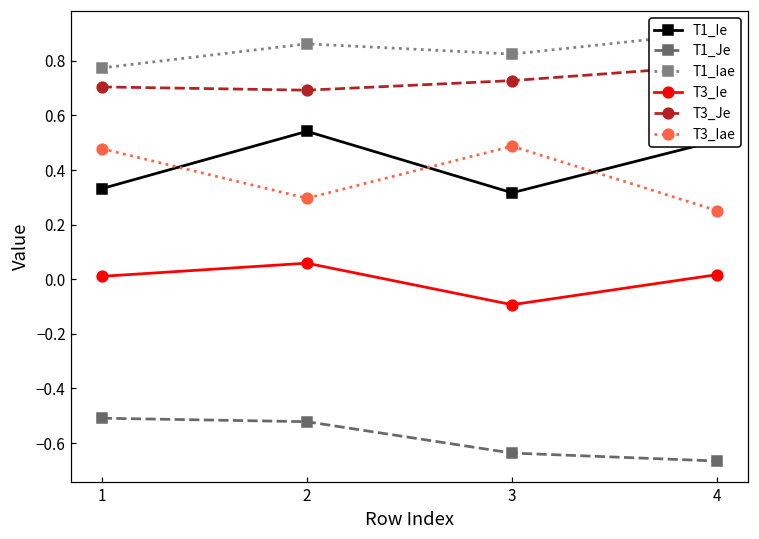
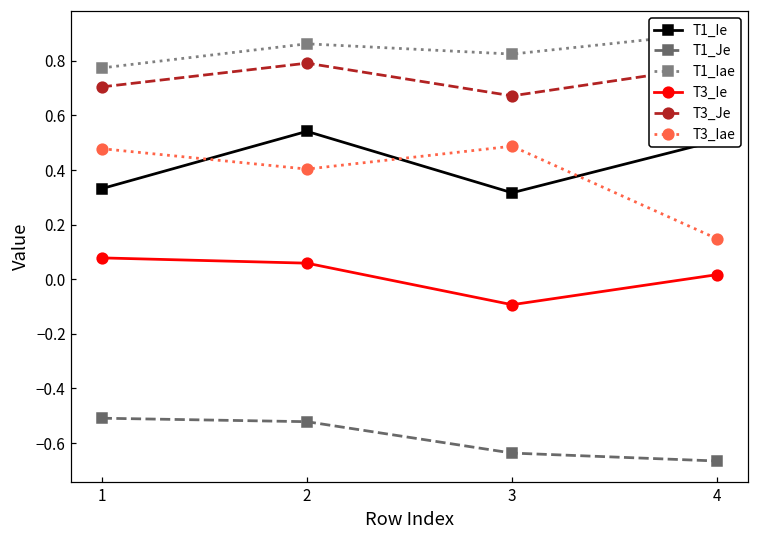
T3_Ie, 1: 0.01 -> 0.08
T3_Je, 2: 0.69 -> 0.79
T3_Iae, 2: 0.30 -> 0.40
T3_Je, 3: 0.73 -> 0.67
T3_Iae, 4: 0.25 -> 0.15
